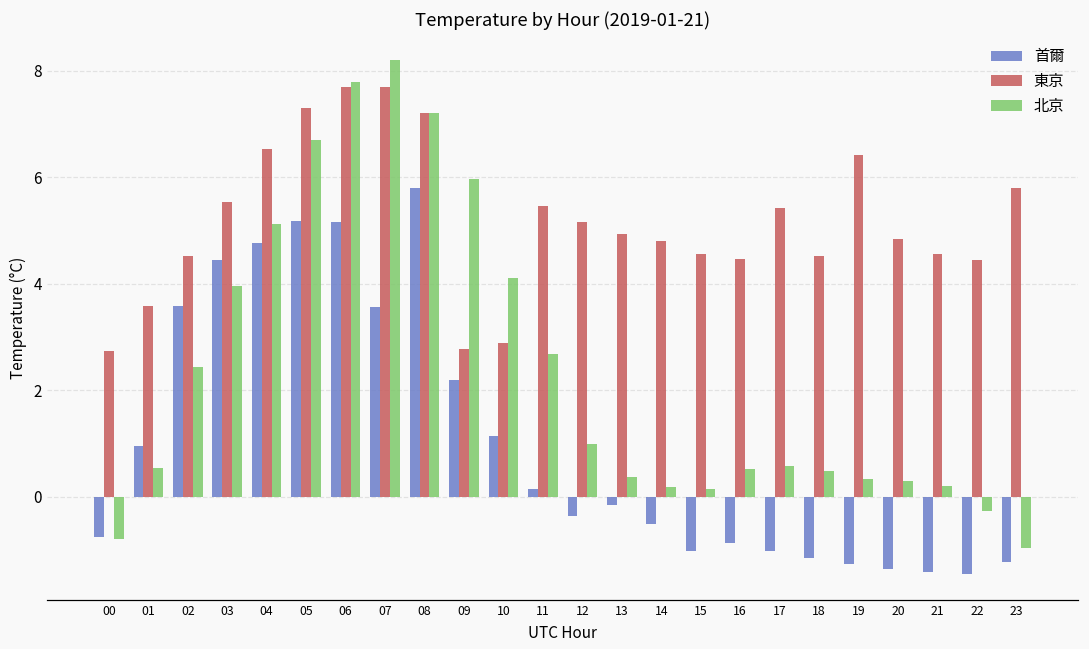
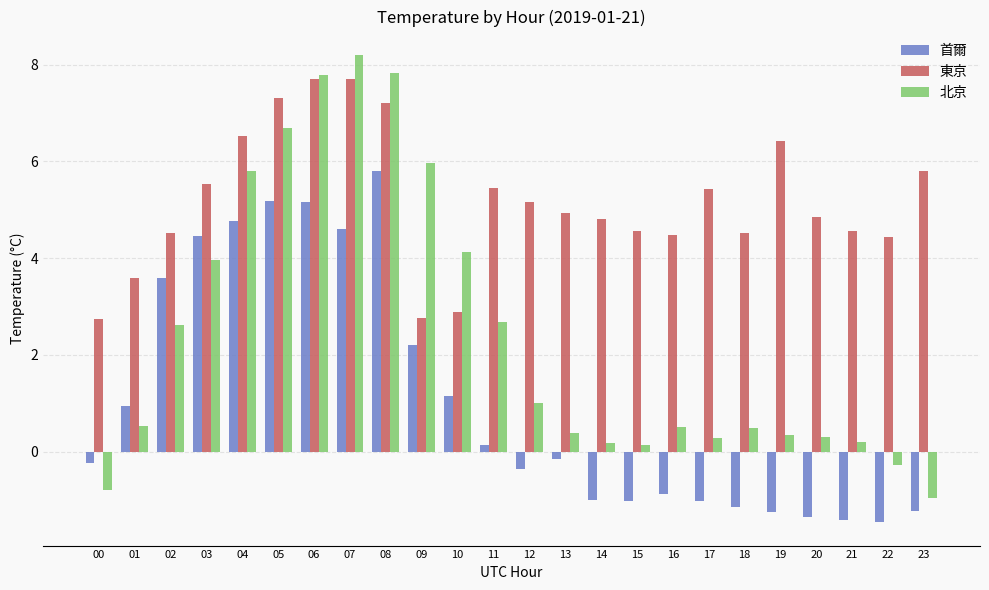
首爾, 00: -0.8 -> -0.2
北京, 02: 2.4 -> 2.6
北京, 04: 5.1 -> 5.8
首爾, 07: 3.6 -> 4.6
北京, 08: 7.2 -> 7.8
首爾, 14: -0.5 -> -1.0
北京, 17: 0.6 -> 0.3
